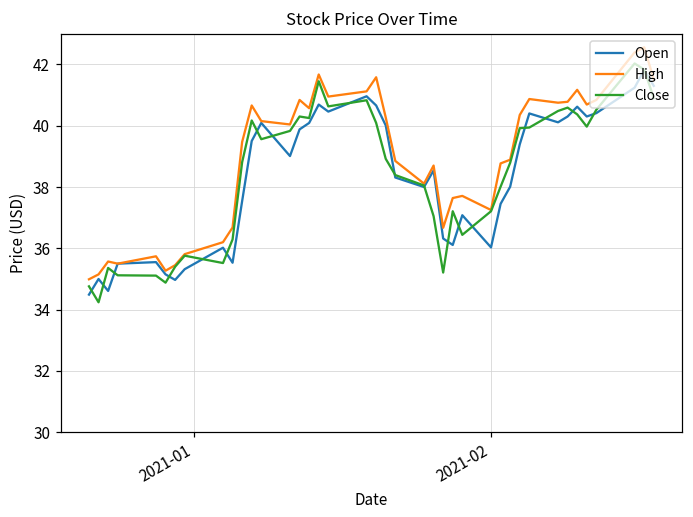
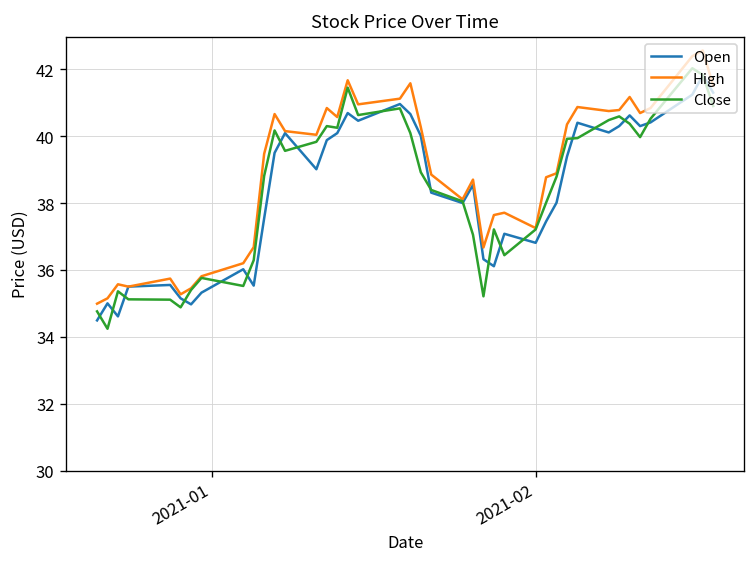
Open, 2021-02: 36.0 -> 36.8
